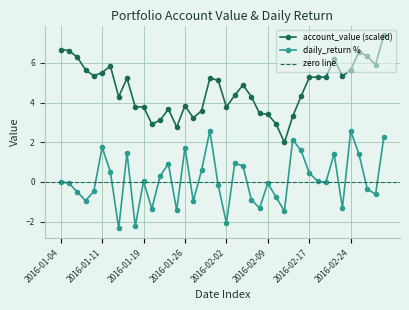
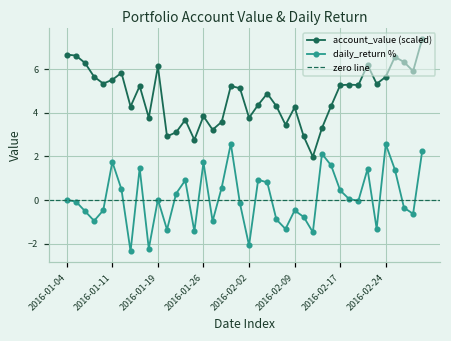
account_value (scaled), 2016-01-19: 3.8 -> 6.1
account_value (scaled), 2016-02-09: 3.4 -> 4.2
daily_return %, 2016-02-09: -0.1 -> -0.5
